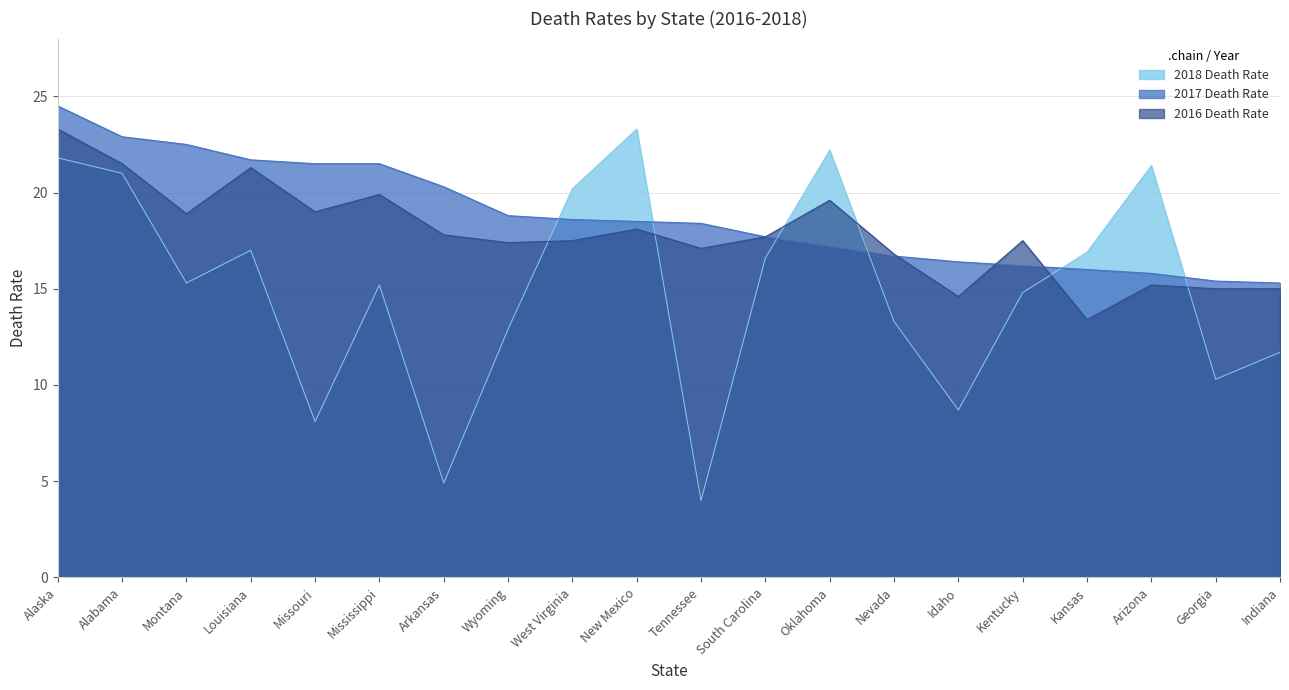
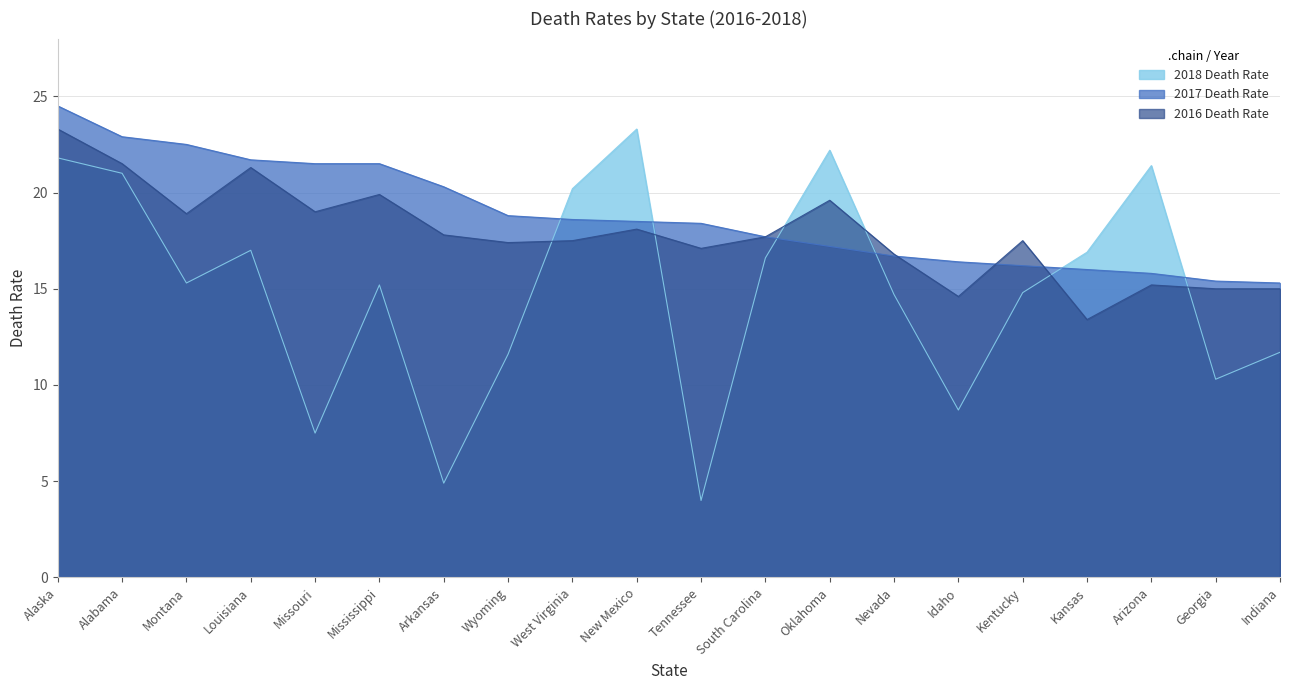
2018 Death Rate, Missouri: 8.1 -> 7.5
2018 Death Rate, Wyoming: 12.9 -> 11.6
2018 Death Rate, Nevada: 13.3 -> 14.7
